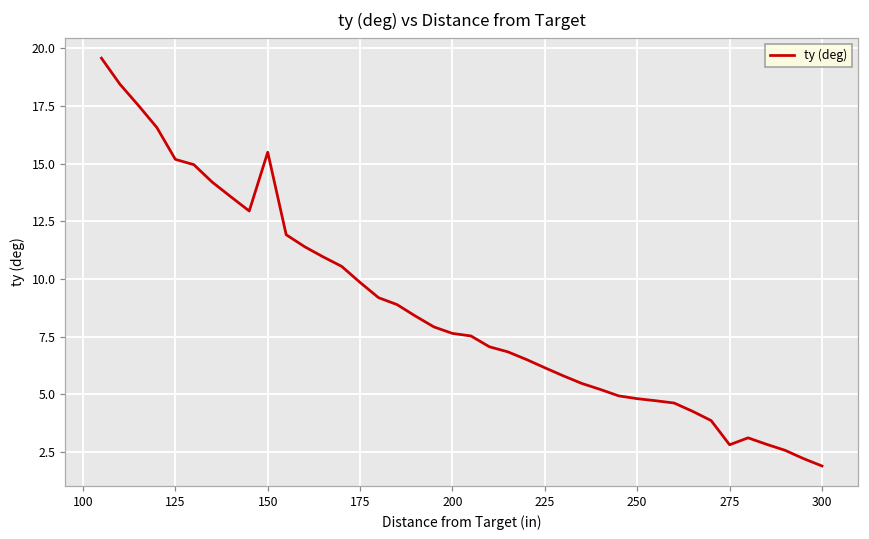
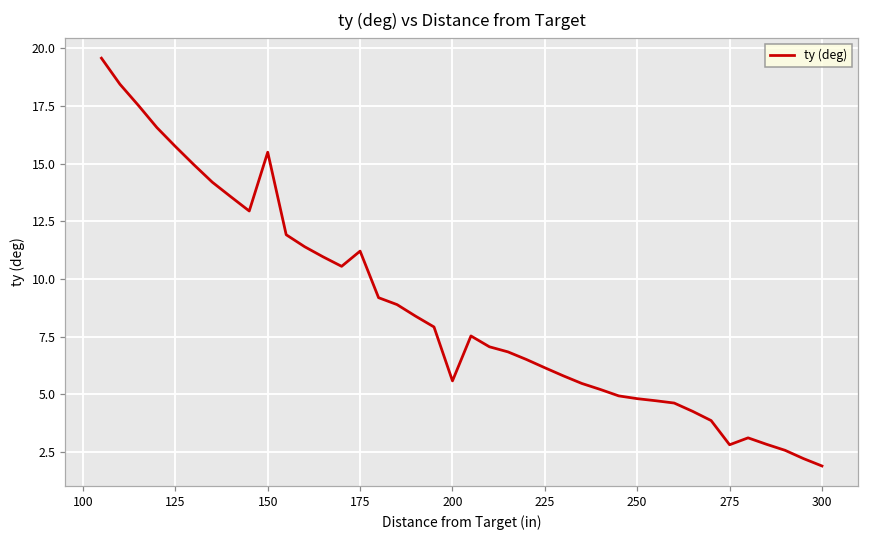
125: 15.2 -> 15.8
175: 9.9 -> 11.2
200: 7.6 -> 5.6
